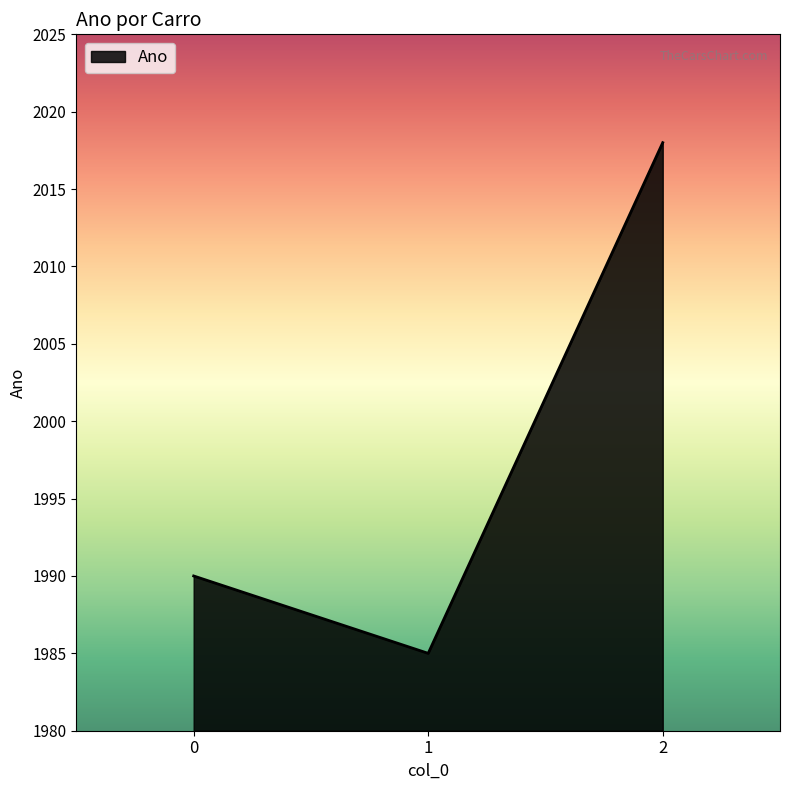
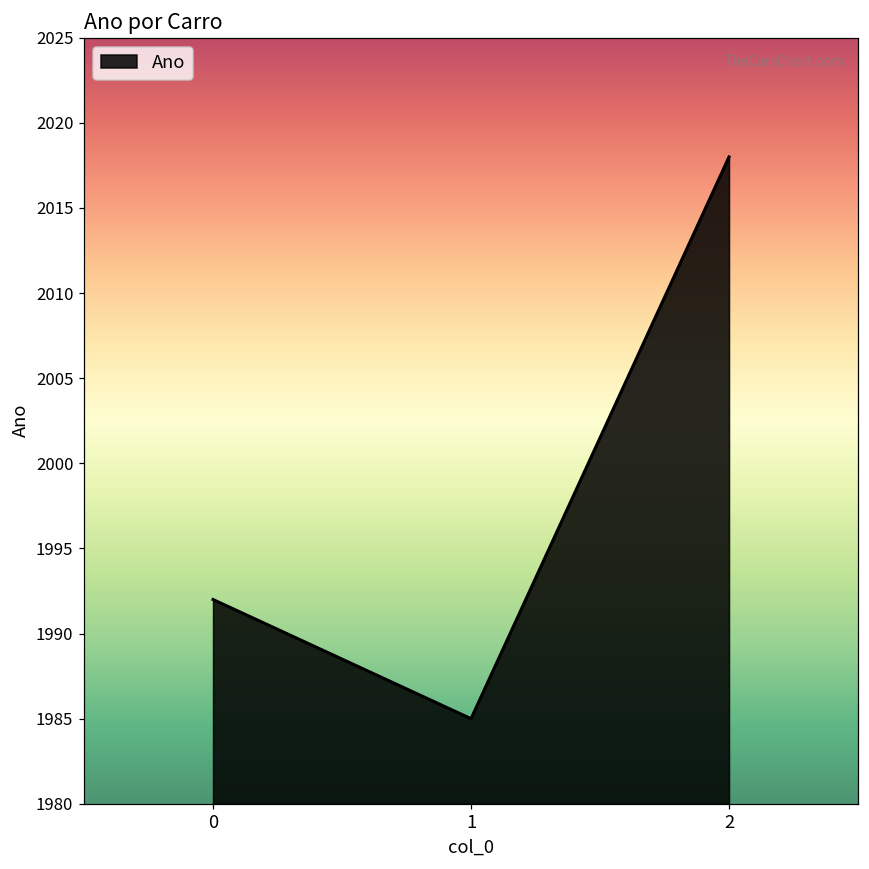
0: 1990 -> 1992
